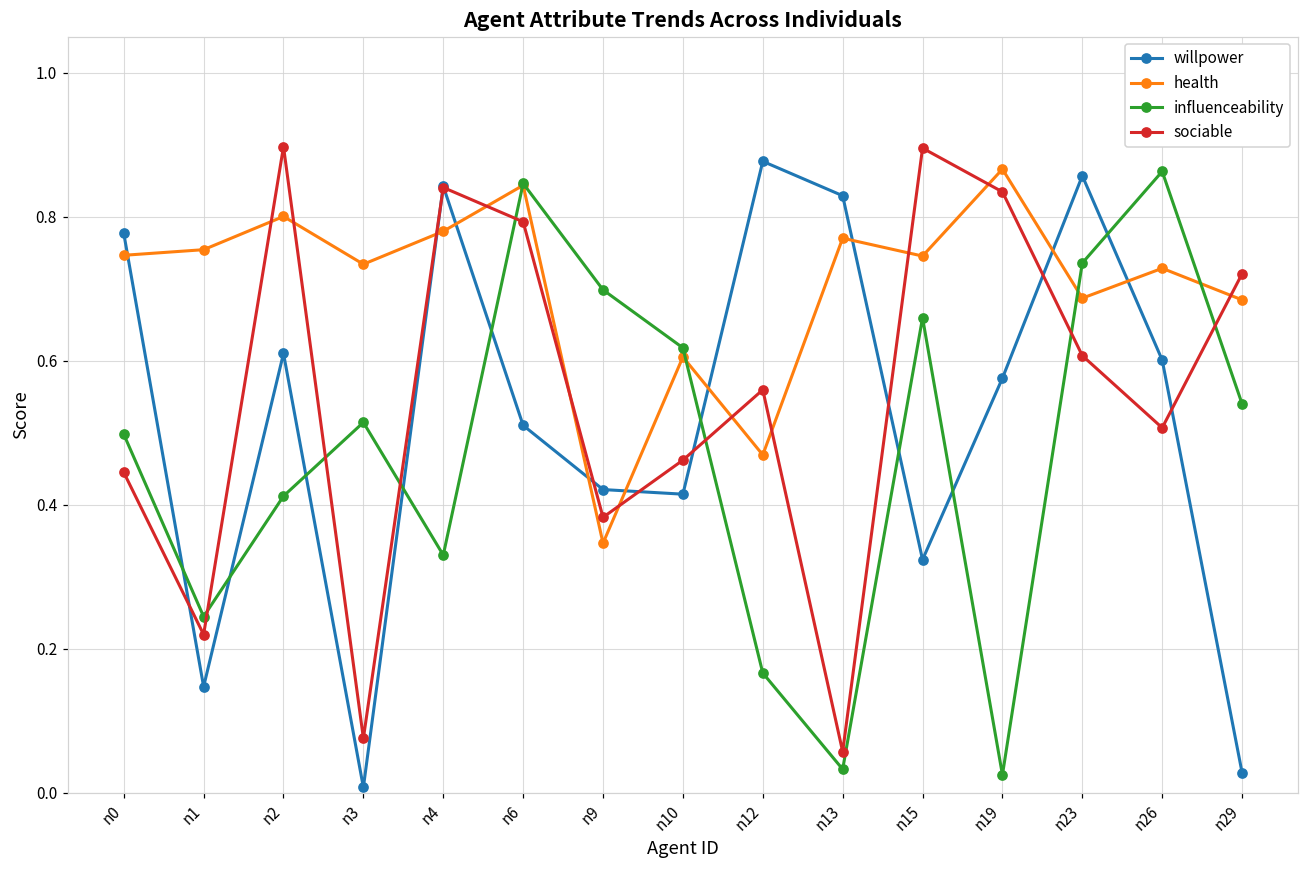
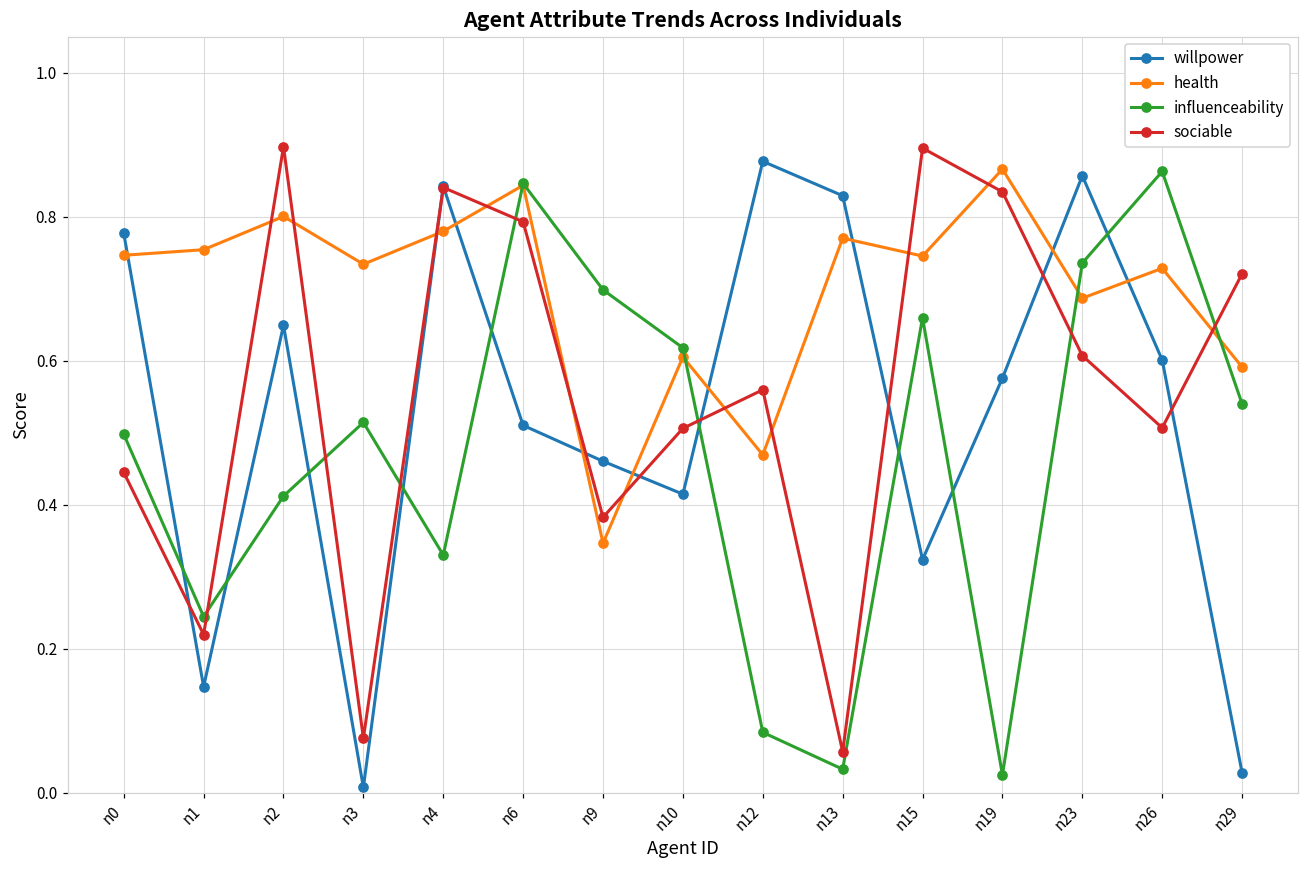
willpower, n2: 0.61 -> 0.65
willpower, n9: 0.42 -> 0.46
sociable, n10: 0.46 -> 0.51
influenceability, n12: 0.17 -> 0.08
health, n29: 0.68 -> 0.59
